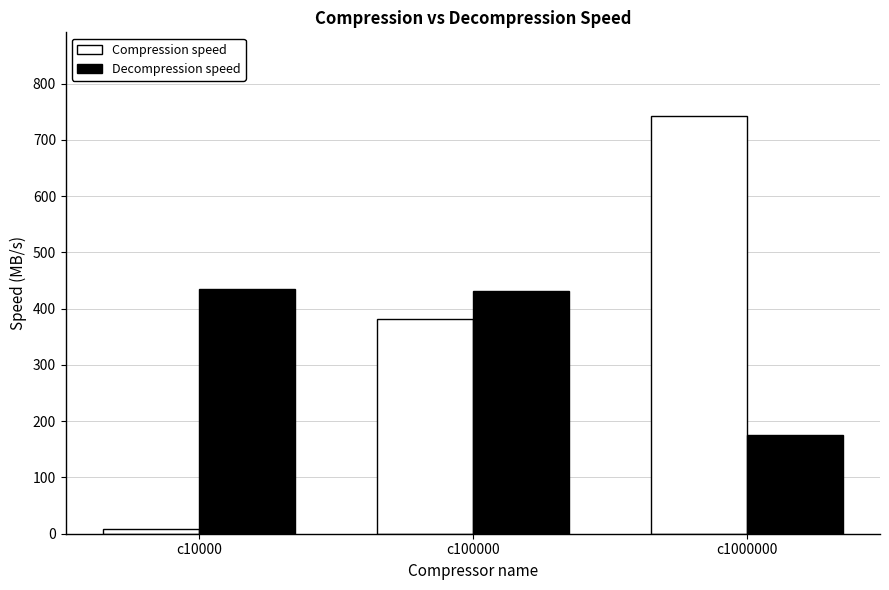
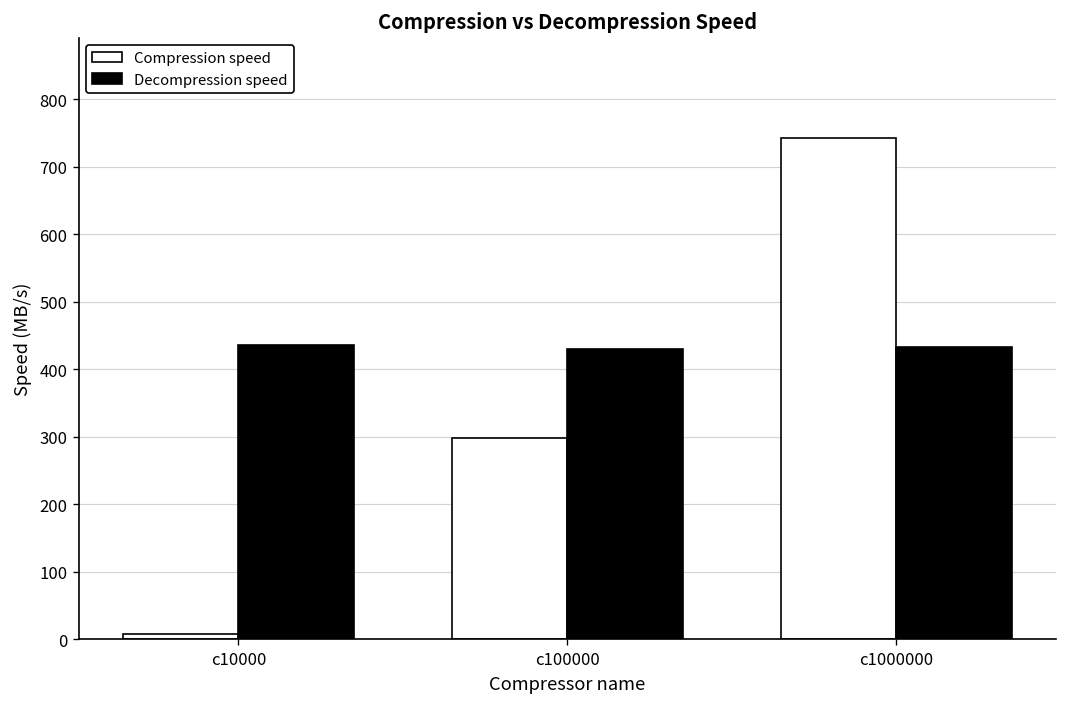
Compression speed, c100000: 380 -> 300
Decompression speed, c1000000: 180 -> 430
